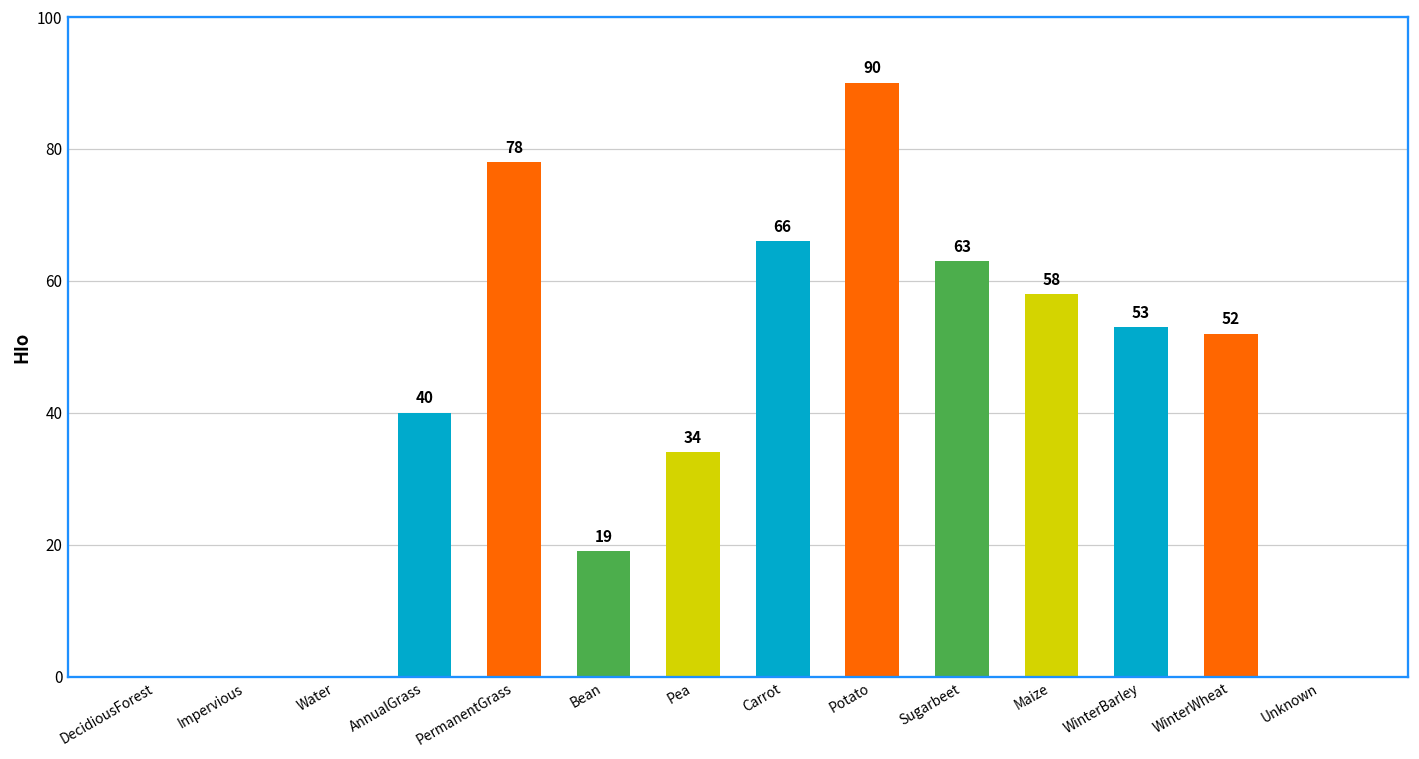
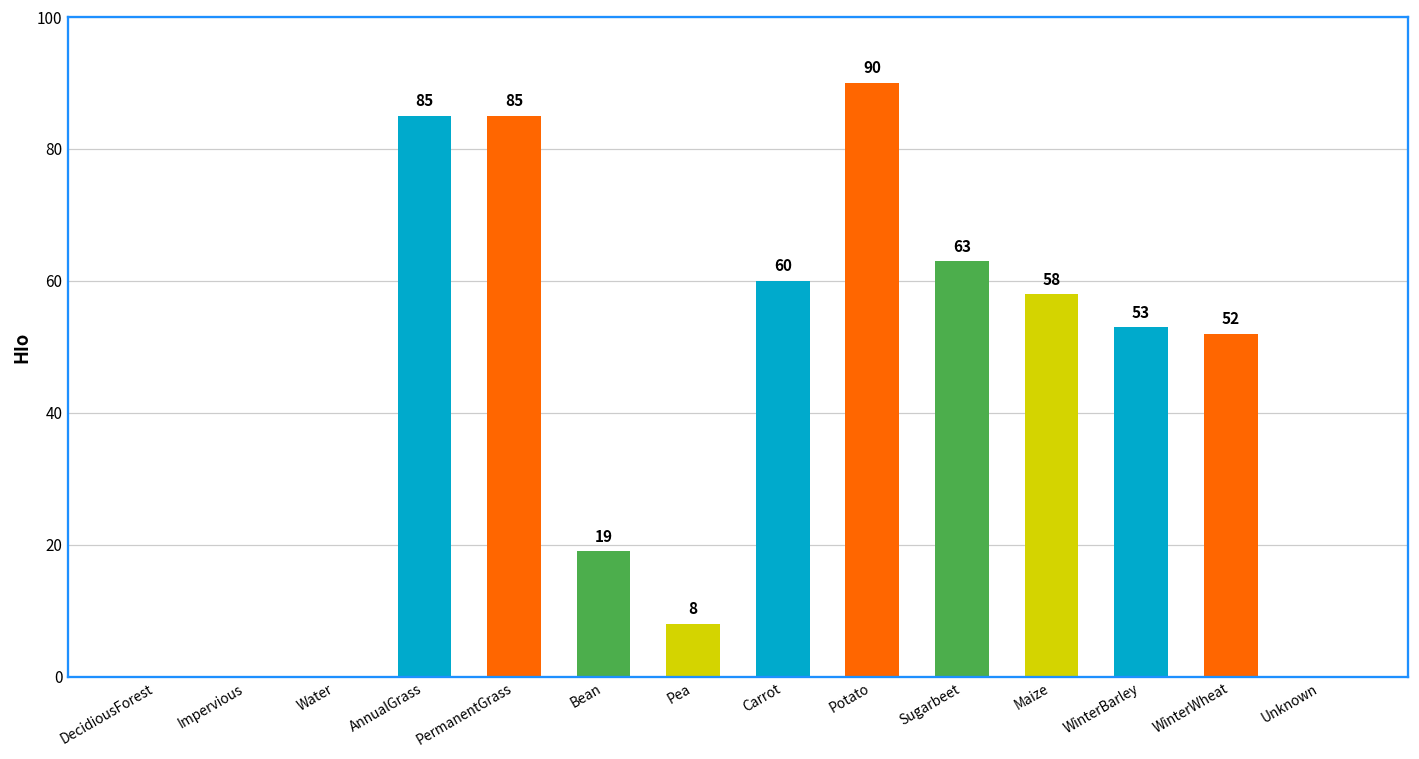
AnnualGrass: 40 -> 85
PermanentGrass: 78 -> 85
Pea: 34 -> 8
Carrot: 66 -> 60
